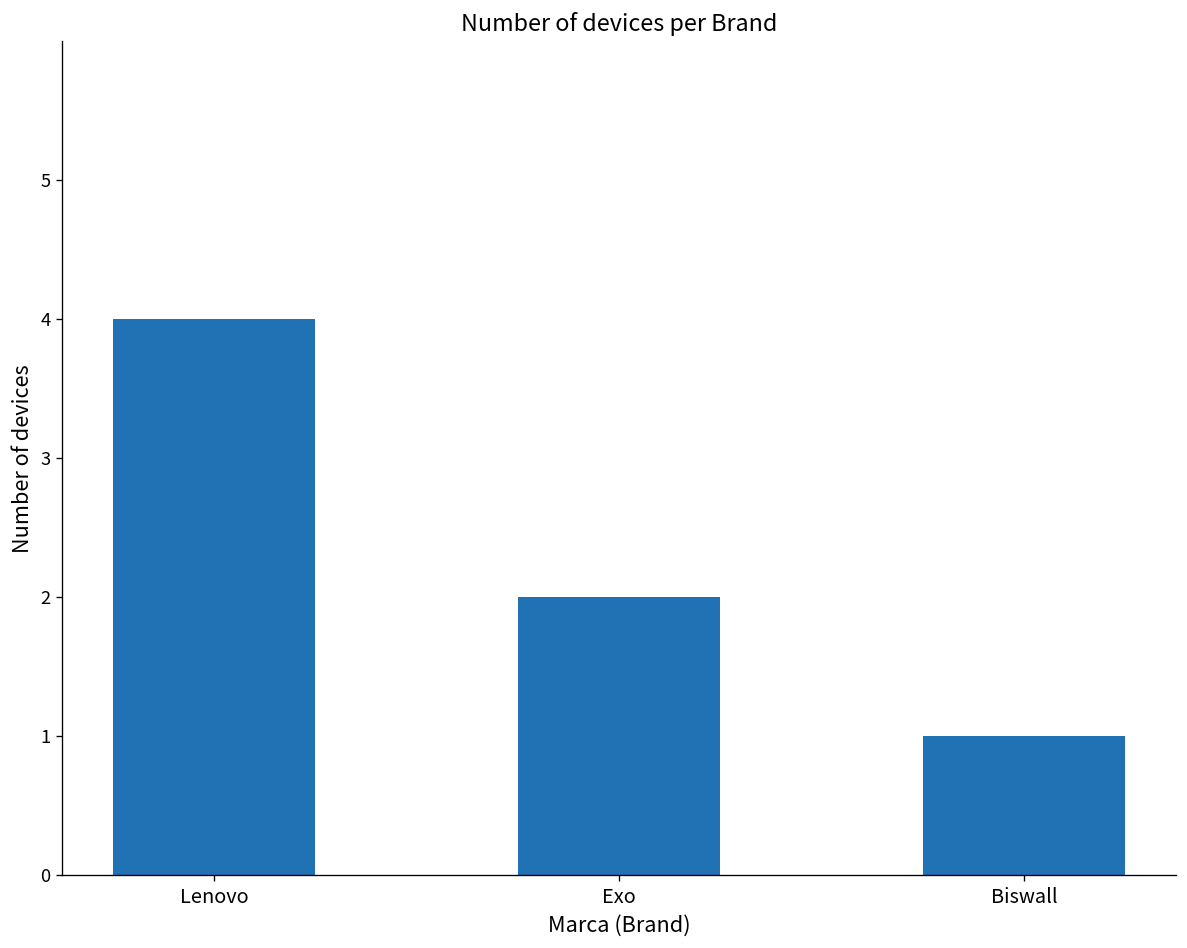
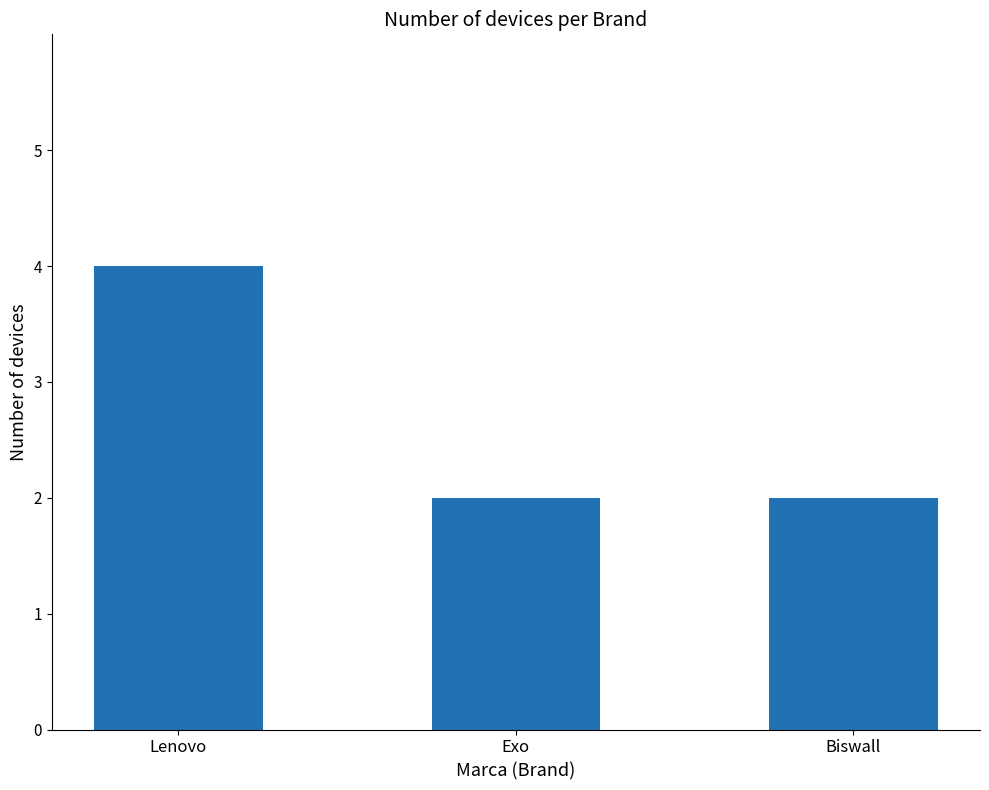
Biswall: 1 -> 2
